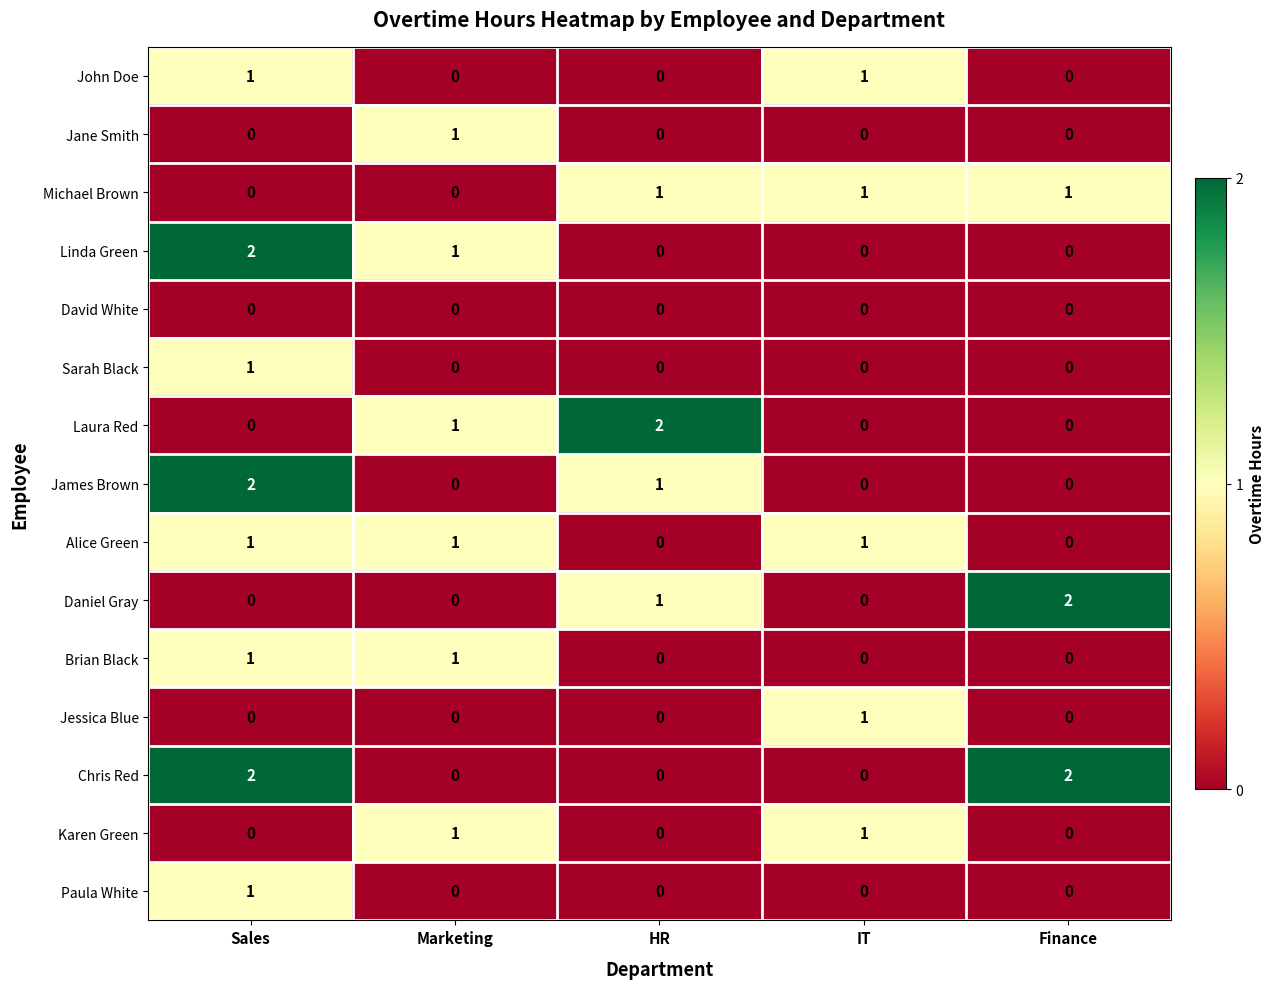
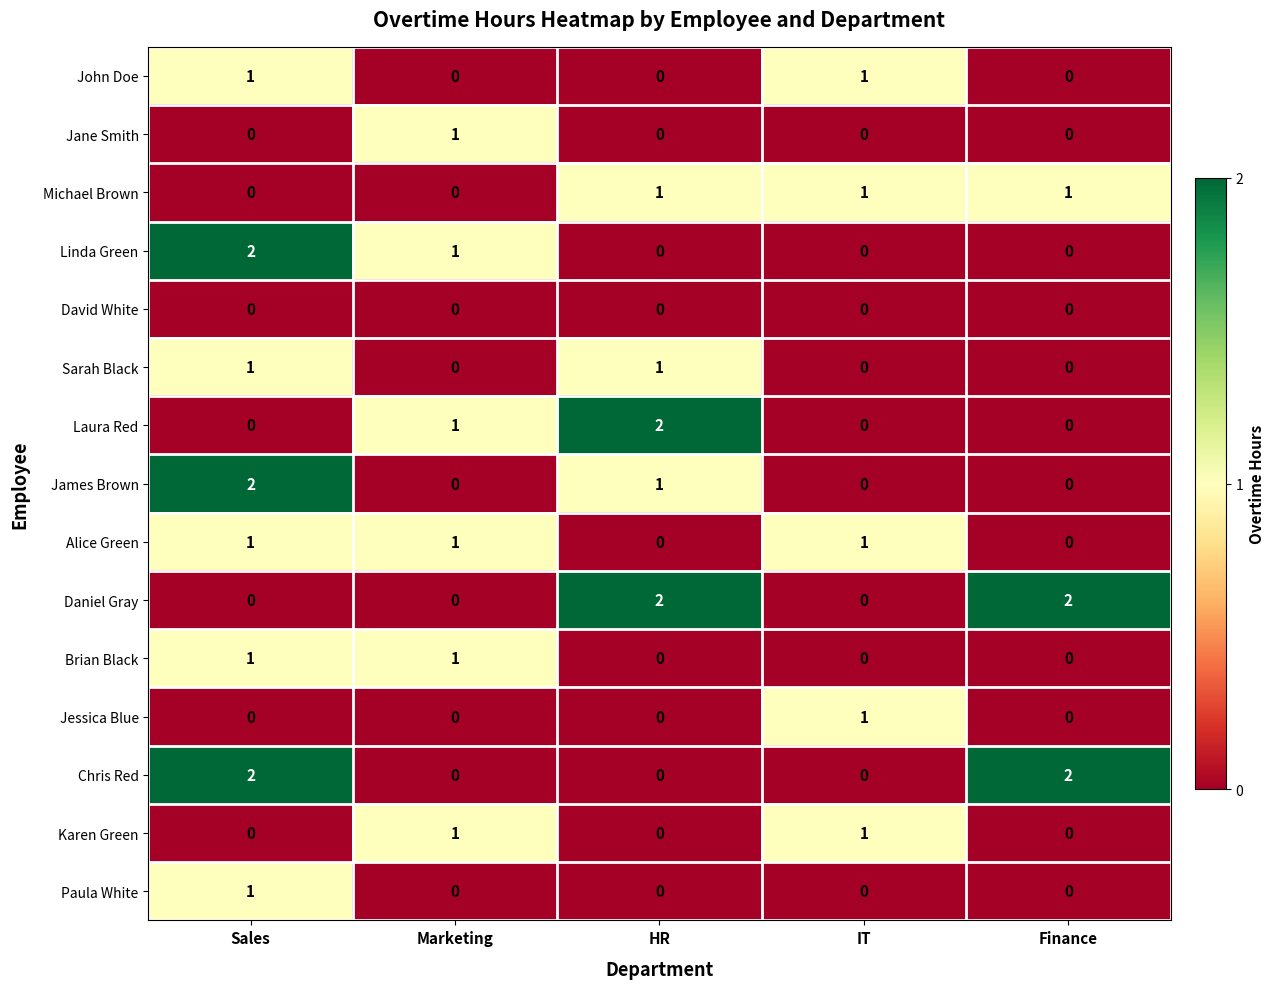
Sarah Black, HR: 0 -> 1
Daniel Gray, HR: 1 -> 2
